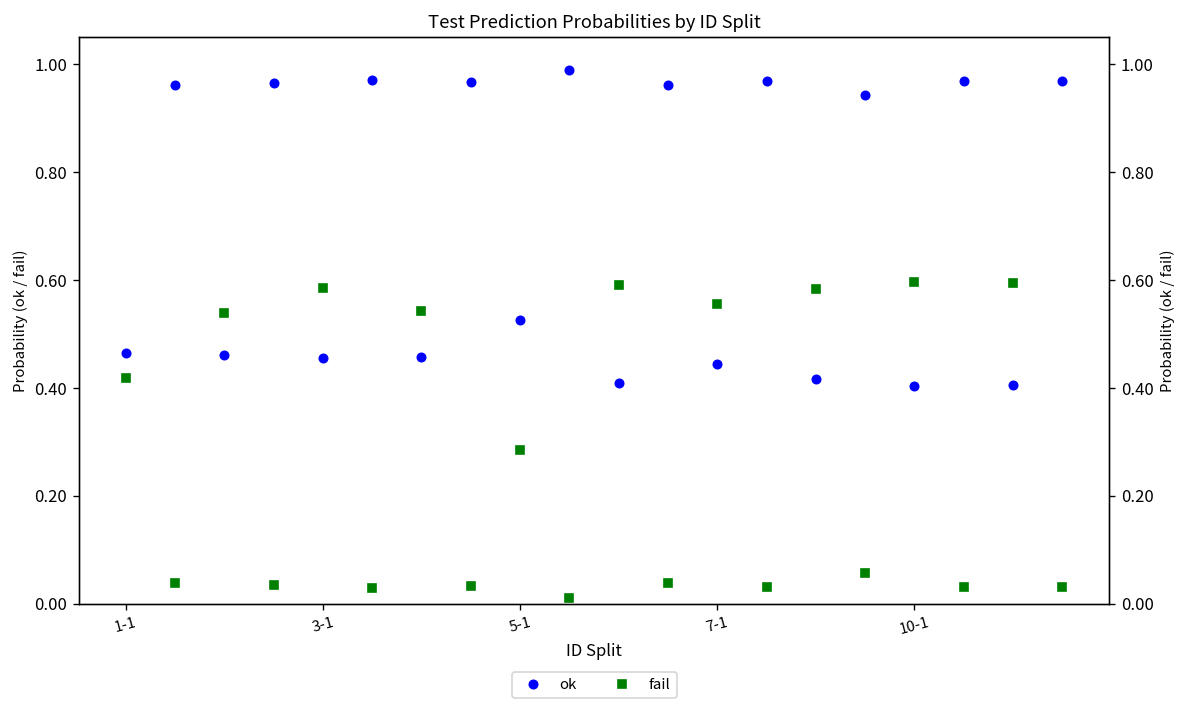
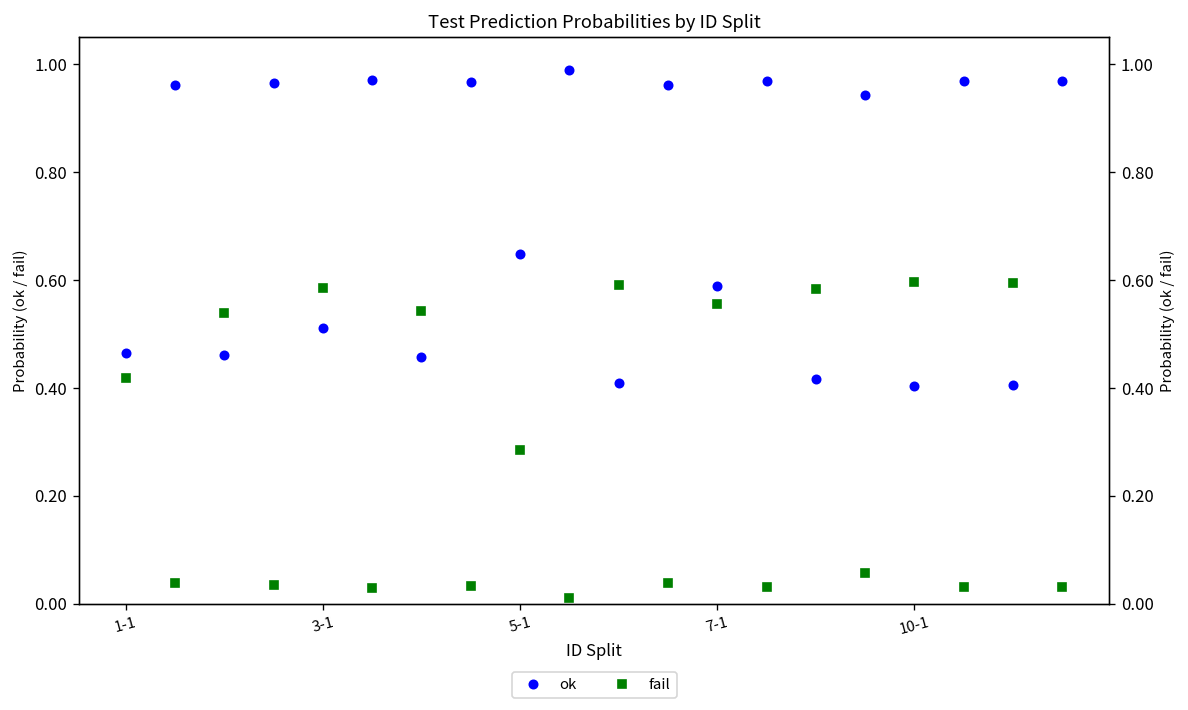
ok, 3-1: 0.46 -> 0.51
ok, 5-1: 0.53 -> 0.65
ok, 7-1: 0.44 -> 0.59
